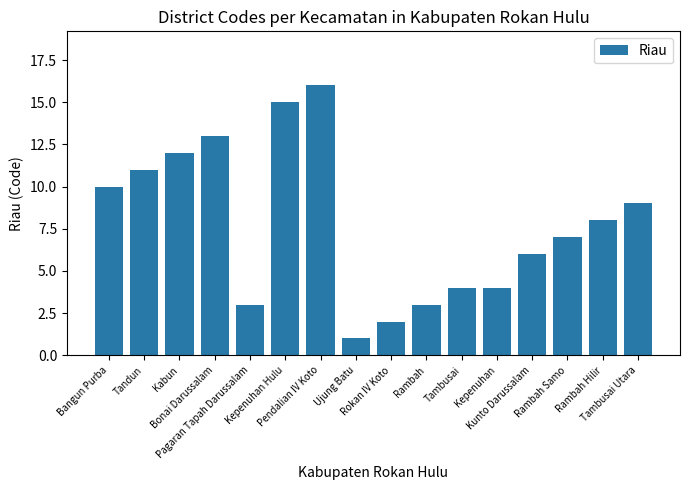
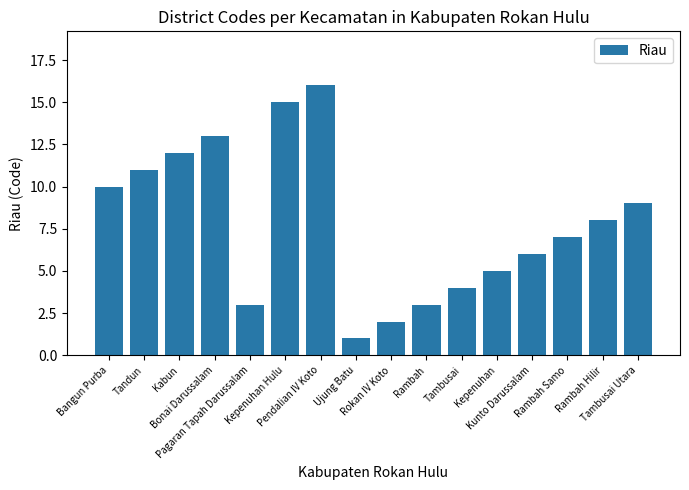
Kepenuhan: 4 -> 5
